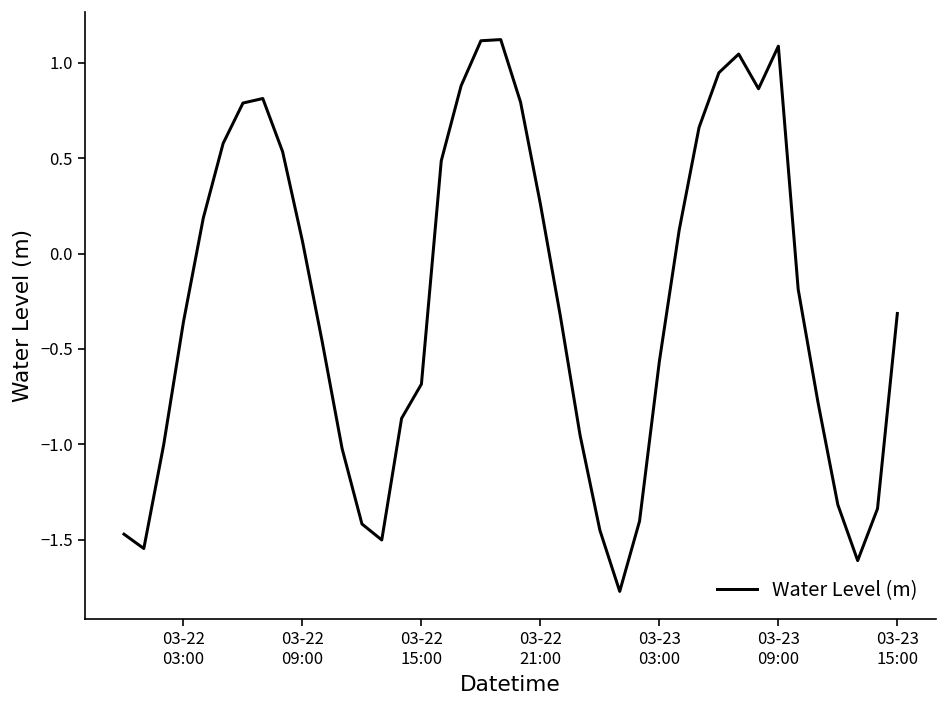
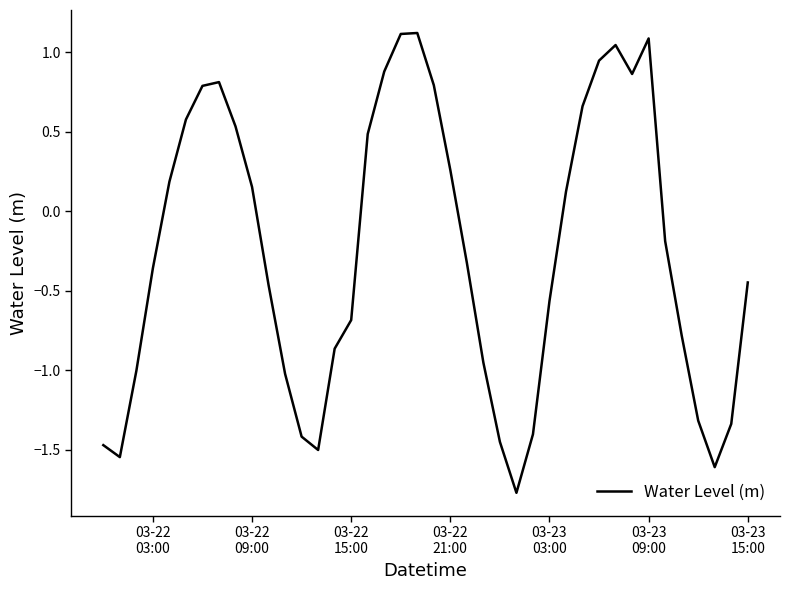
03-22 09:00: 0.07 -> 0.15
03-23 15:00: -0.31 -> -0.45
